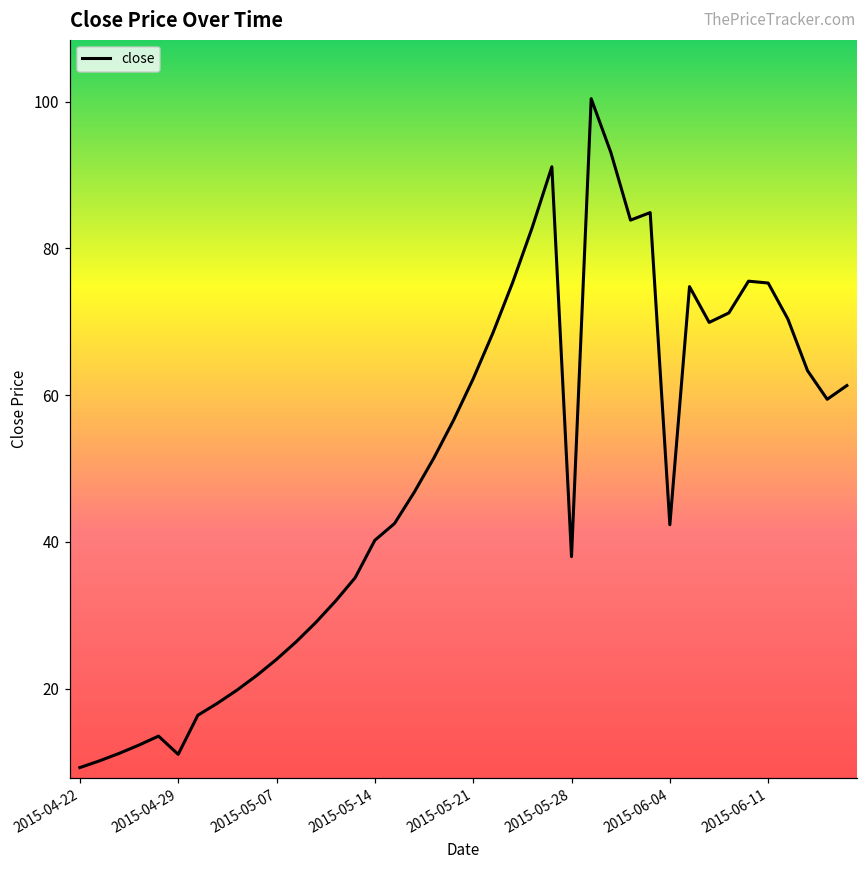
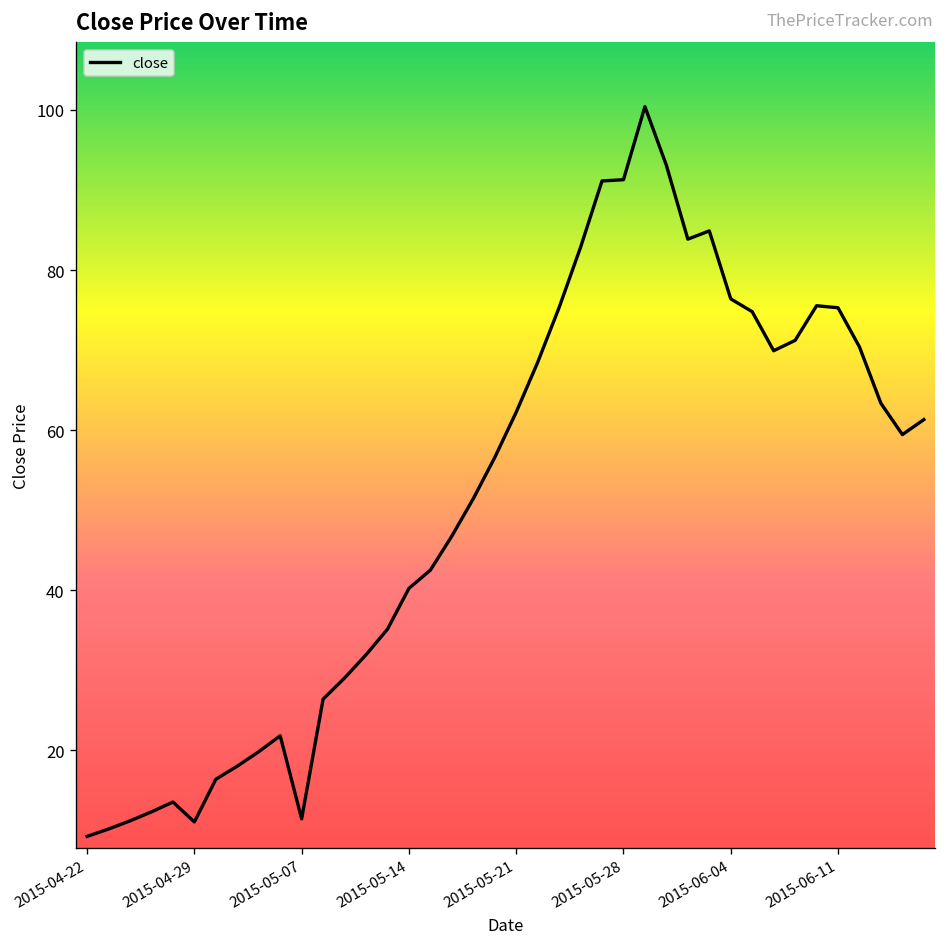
2015-05-07: 24 -> 11
2015-05-28: 38 -> 91
2015-06-04: 42 -> 76
